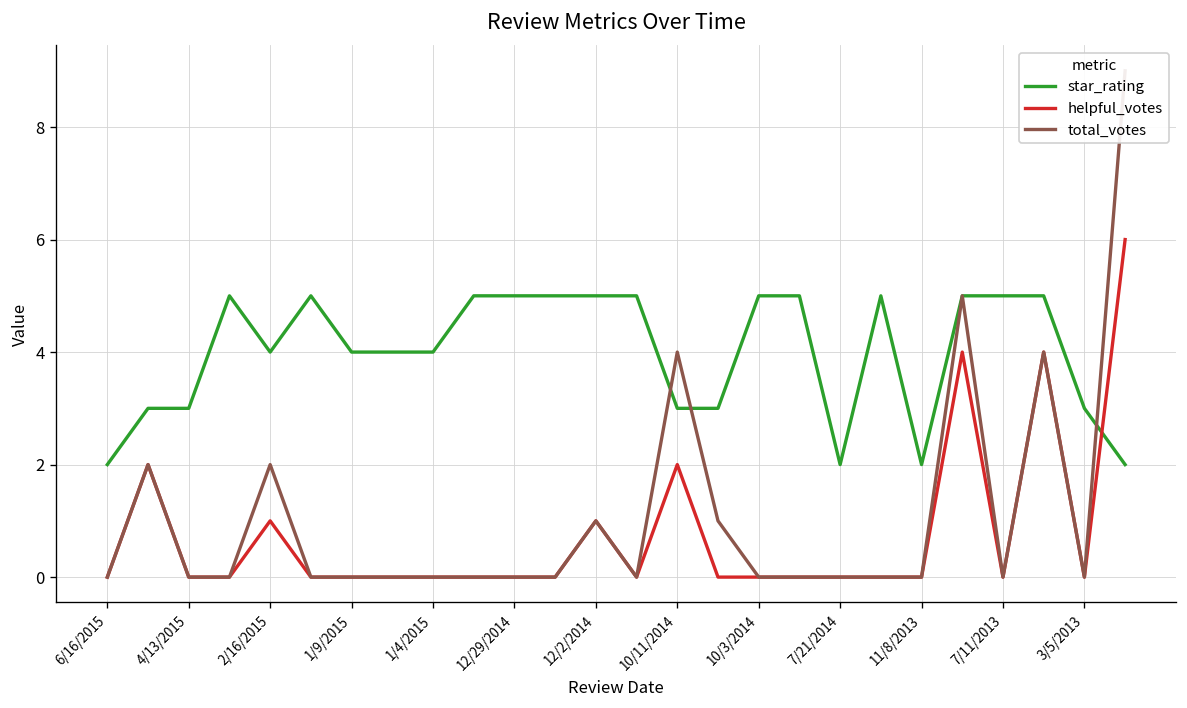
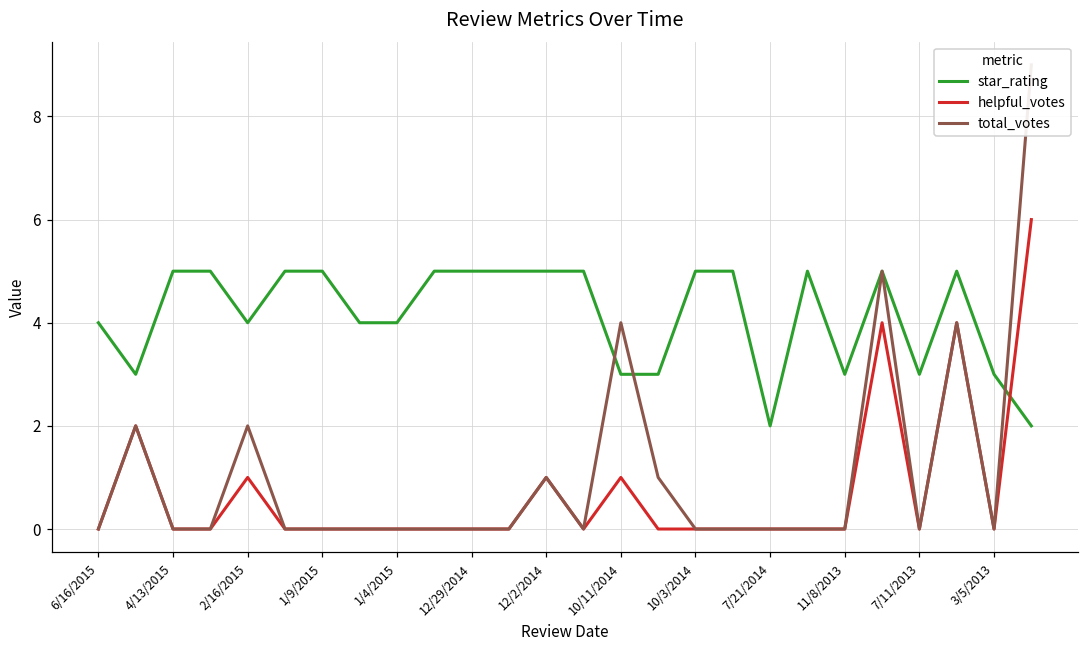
star_rating, 6/16/2015: 2 -> 4
star_rating, 4/13/2015: 3 -> 5
star_rating, 1/9/2015: 4 -> 5
helpful_votes, 10/11/2014: 2 -> 1
star_rating, 11/8/2013: 2 -> 3
star_rating, 7/11/2013: 5 -> 3
